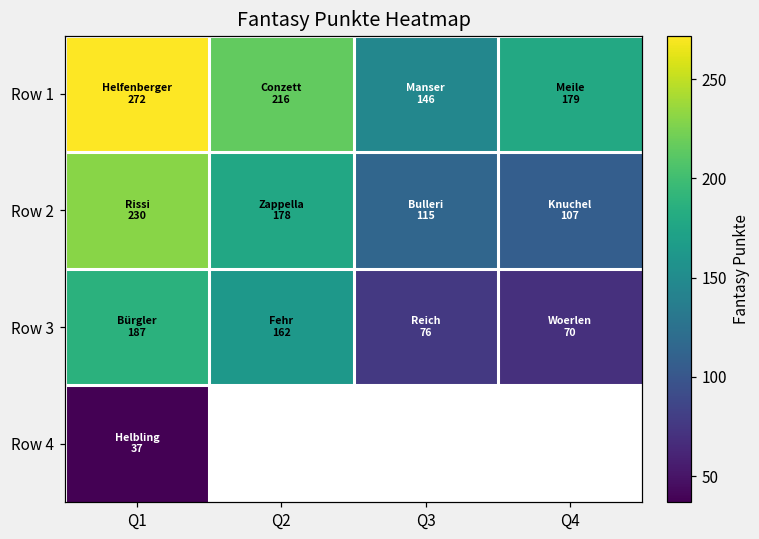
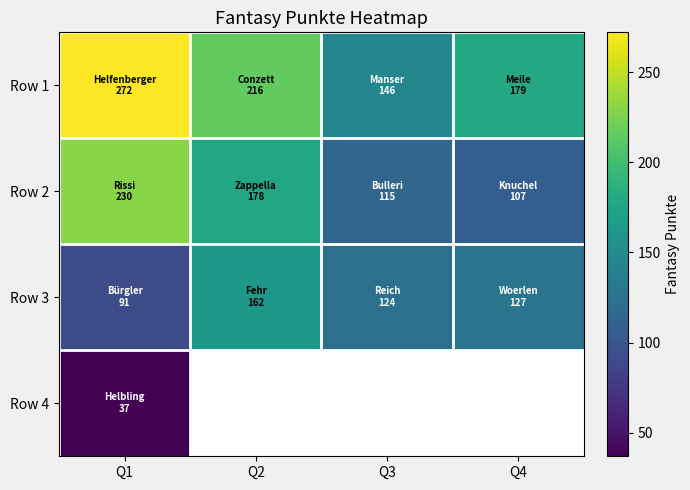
Row 3, Q1: 187 -> 91
Row 3, Q3: 76 -> 124
Row 3, Q4: 70 -> 127
